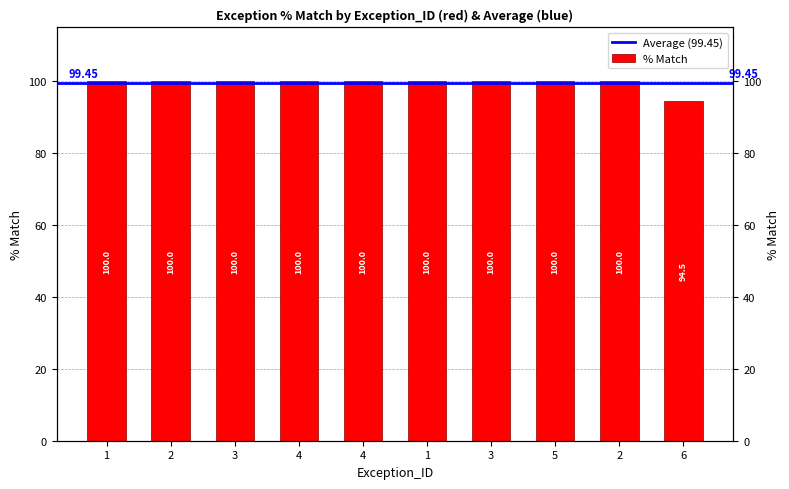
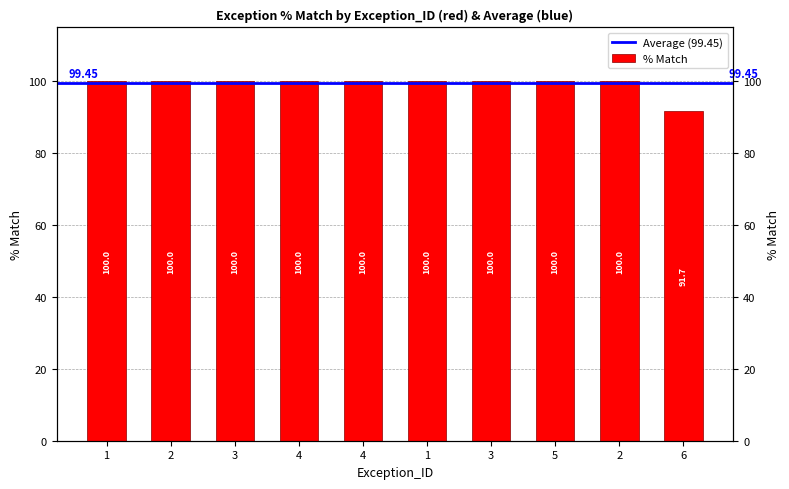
6: 94.5 -> 91.7
